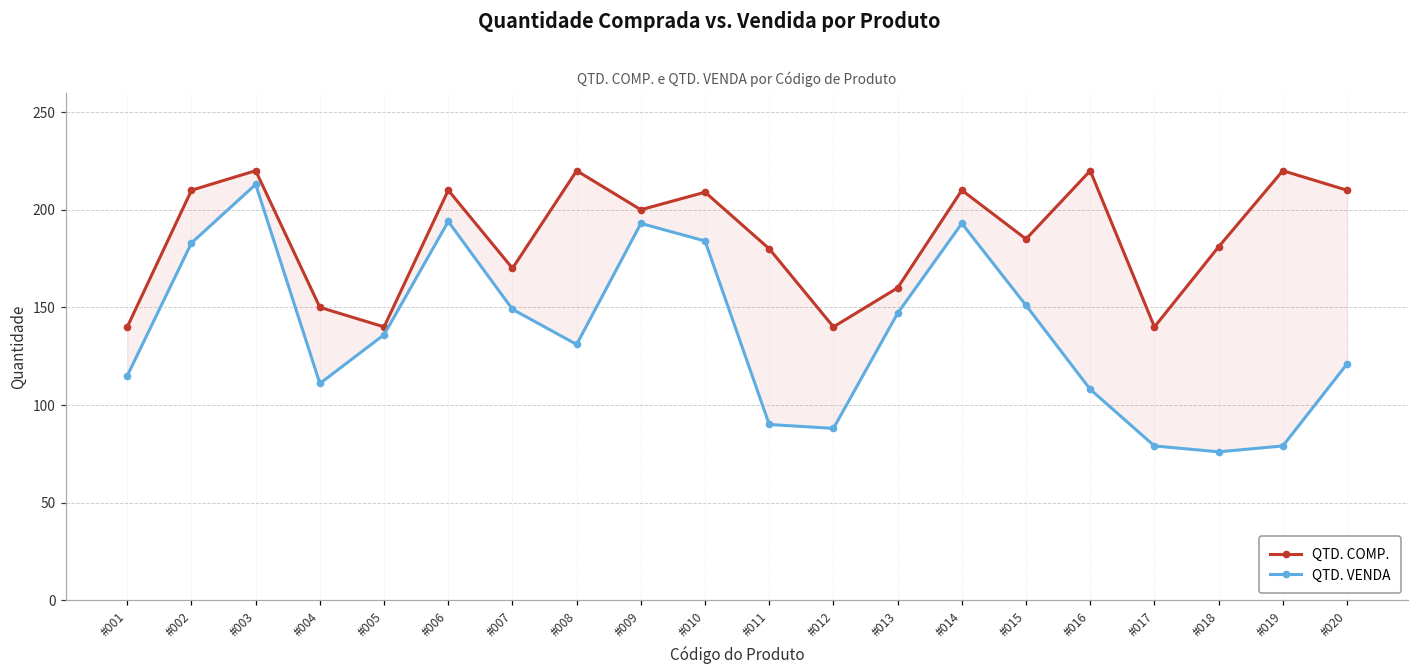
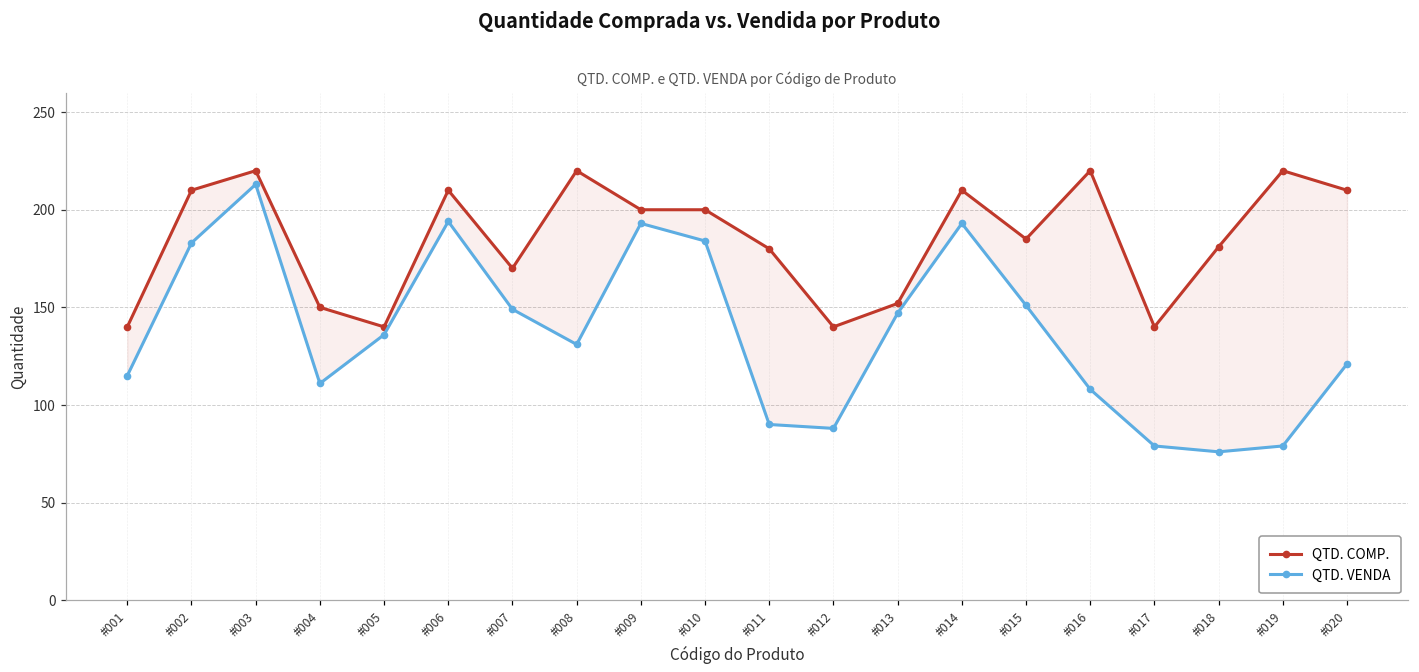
QTD. COMP., #010: 209 -> 200
QTD. COMP., #013: 160 -> 152
